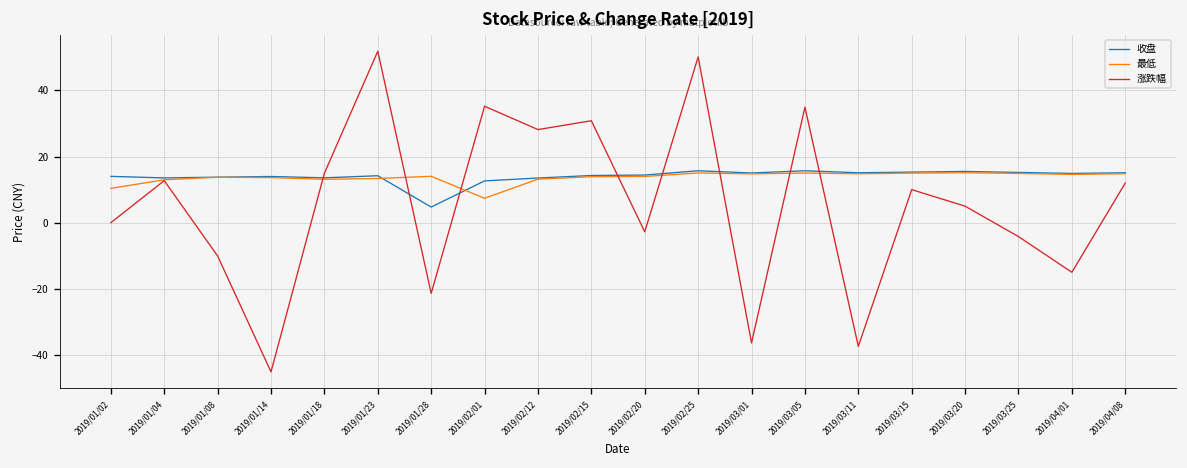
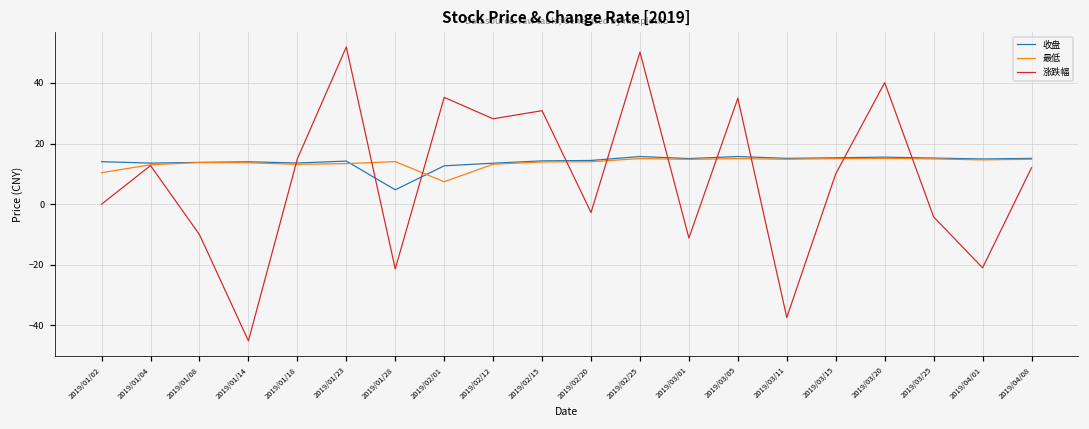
涨跌幅, 2019/03/01: -36 -> -11
涨跌幅, 2019/03/20: 5 -> 40
涨跌幅, 2019/04/01: -15 -> -21
